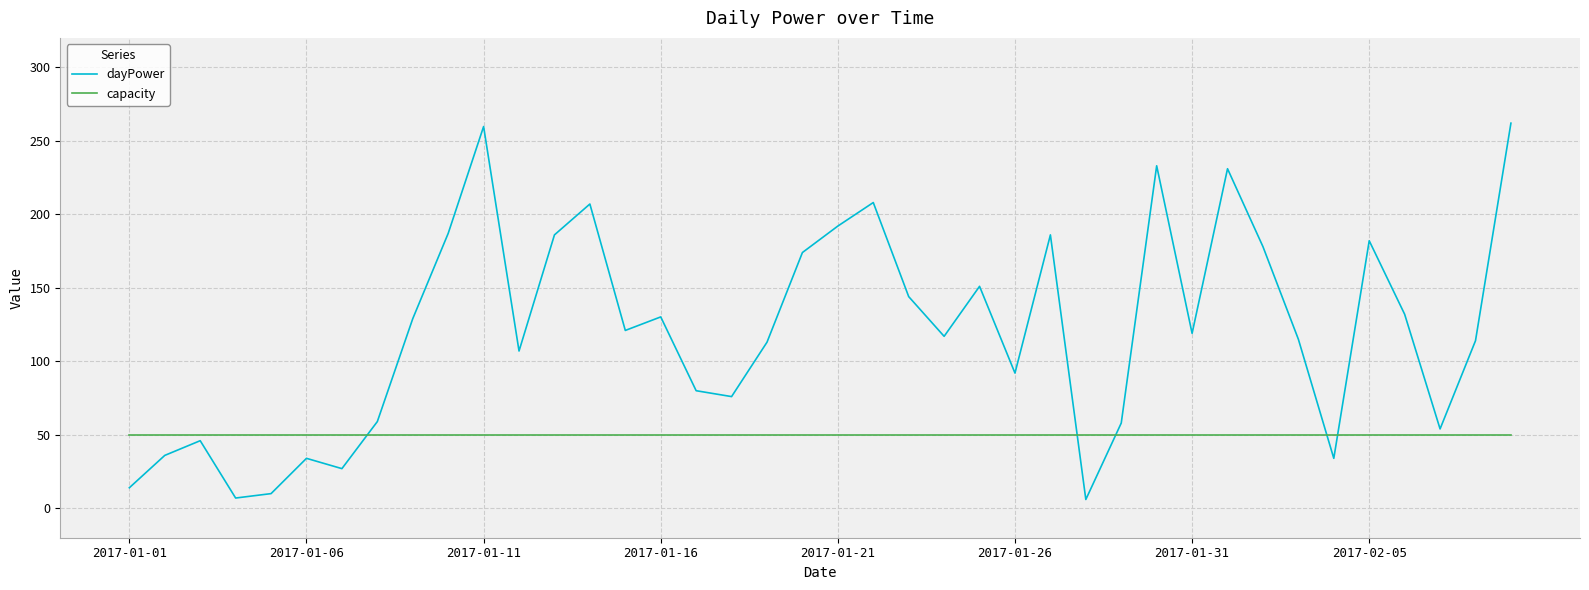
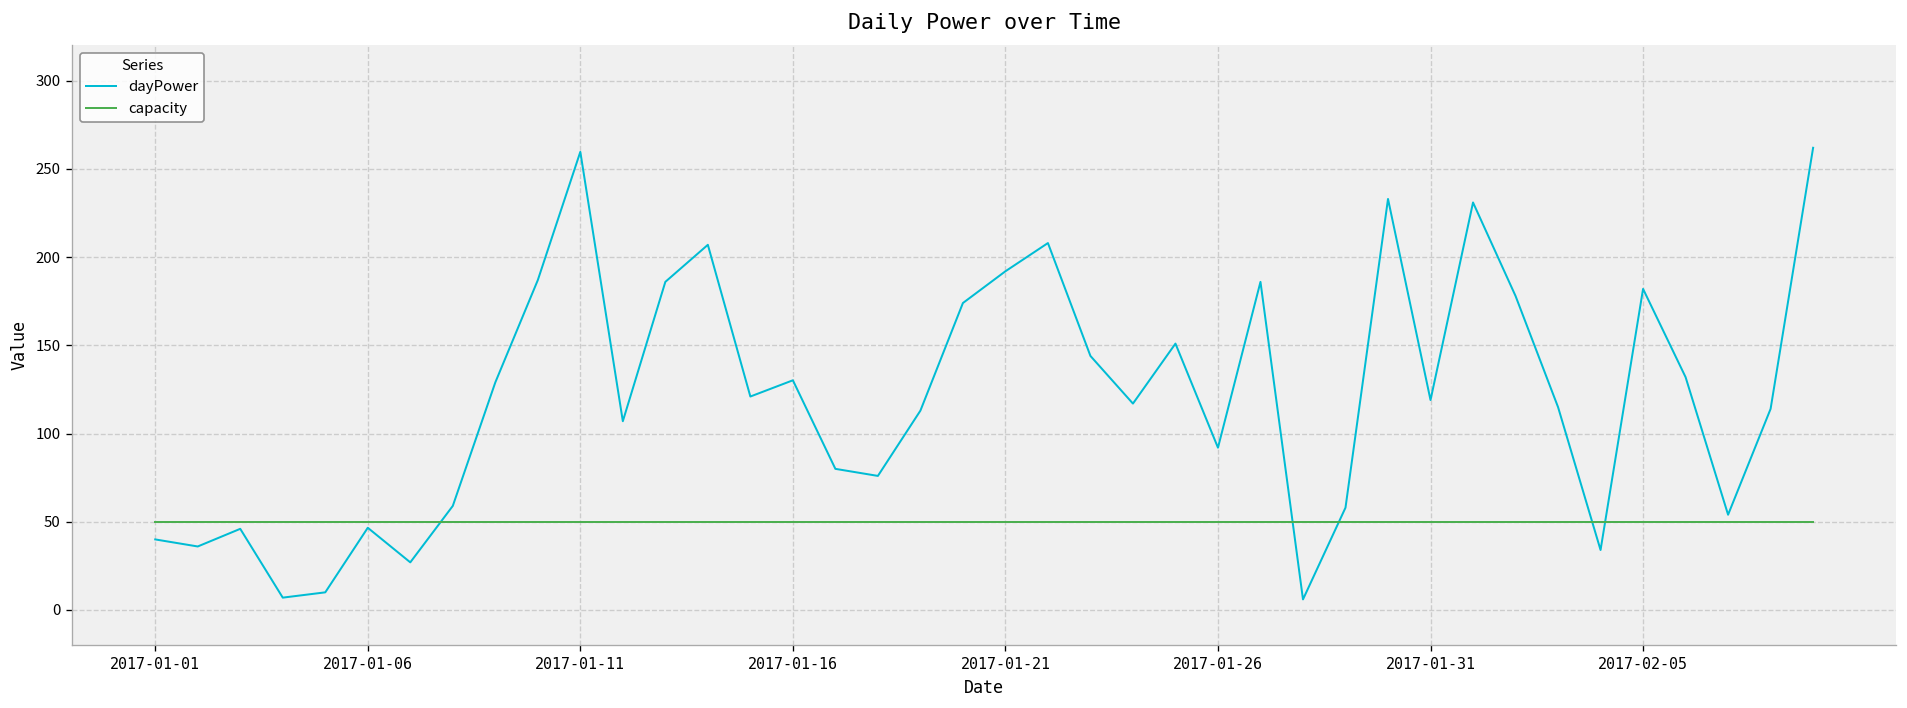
dayPower, 2017-01-01: 14 -> 40
dayPower, 2017-01-06: 34 -> 47
